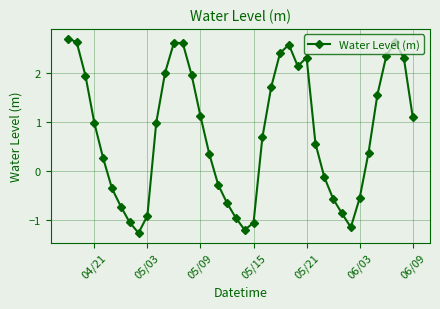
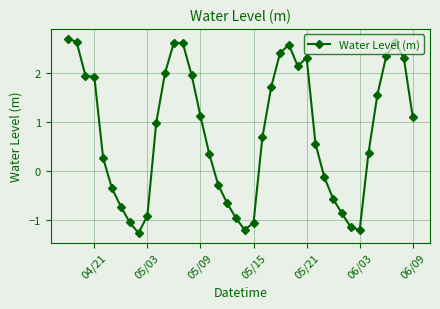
04/21: 1.0 -> 1.9
06/03: -0.6 -> -1.2
